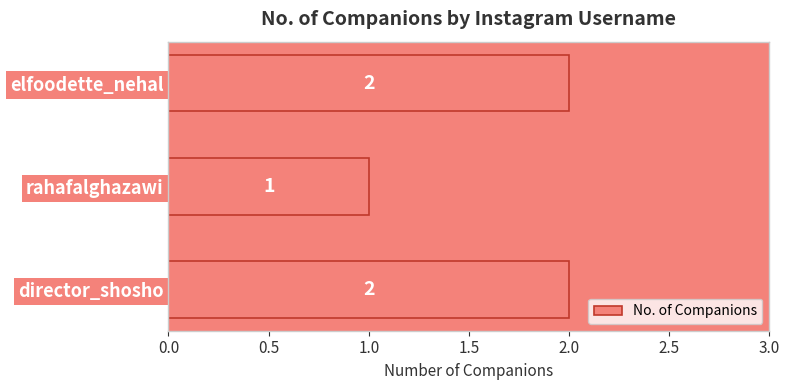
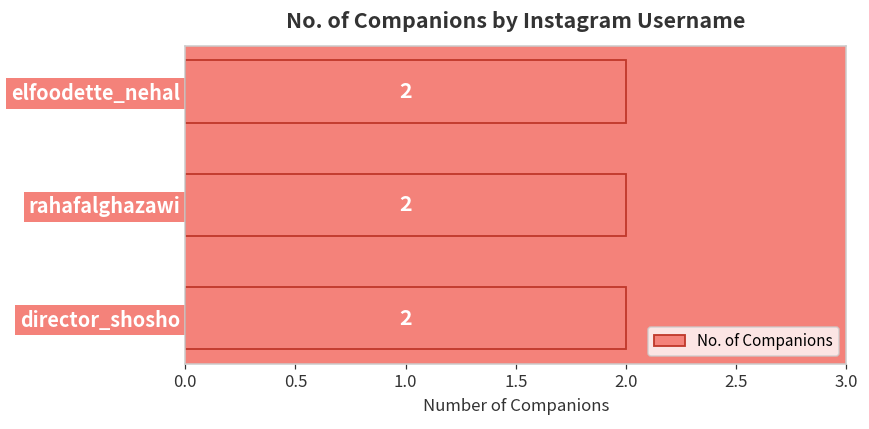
rahafalghazawi: 1 -> 2
